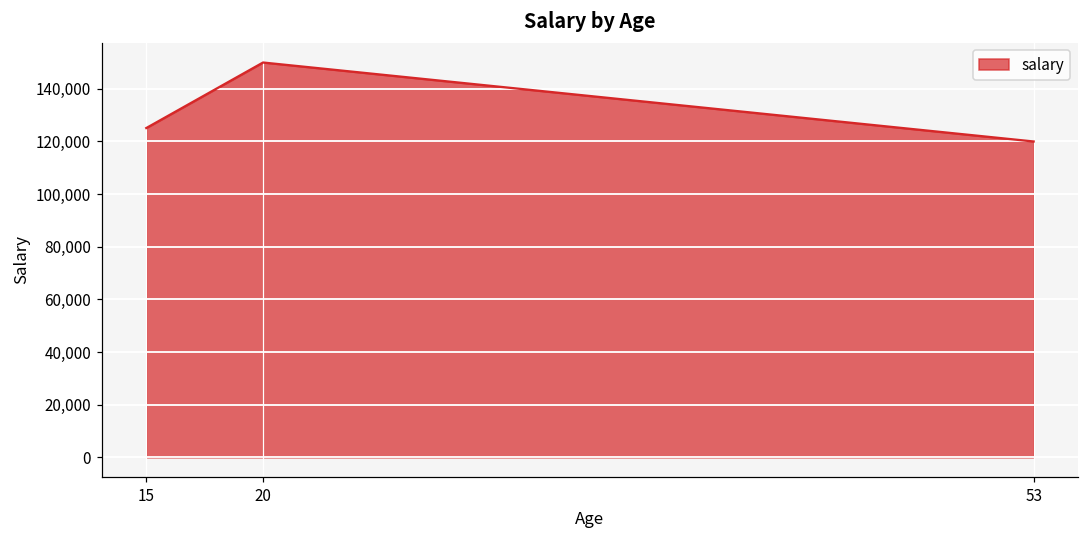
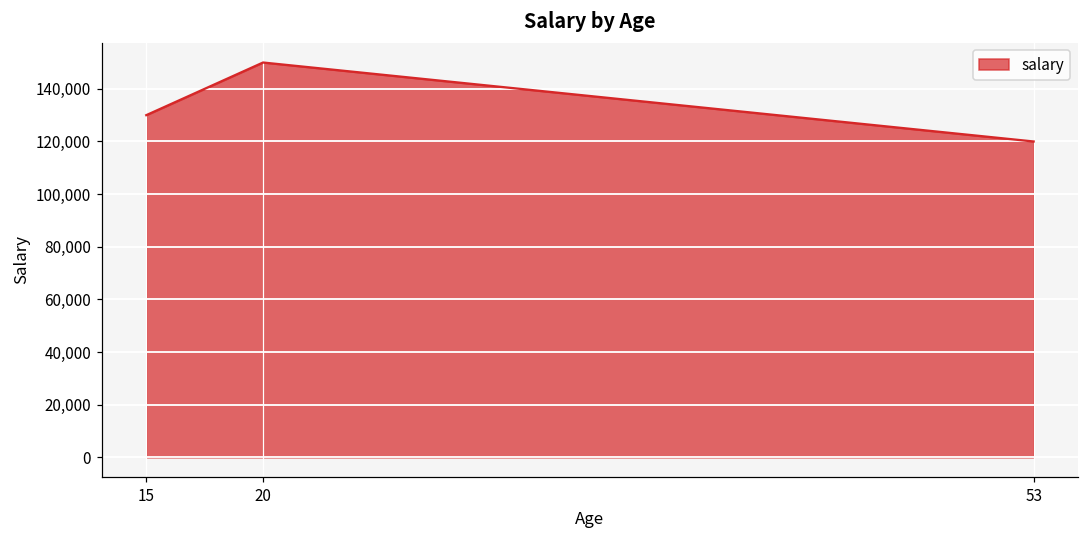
15: 125,000 -> 130,000
